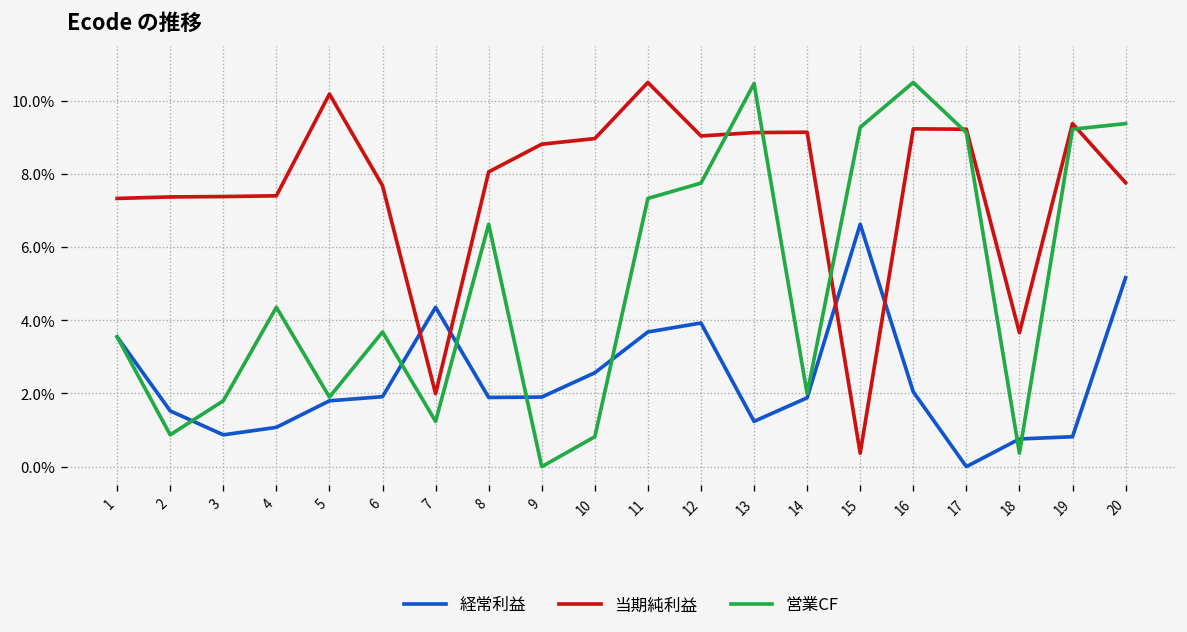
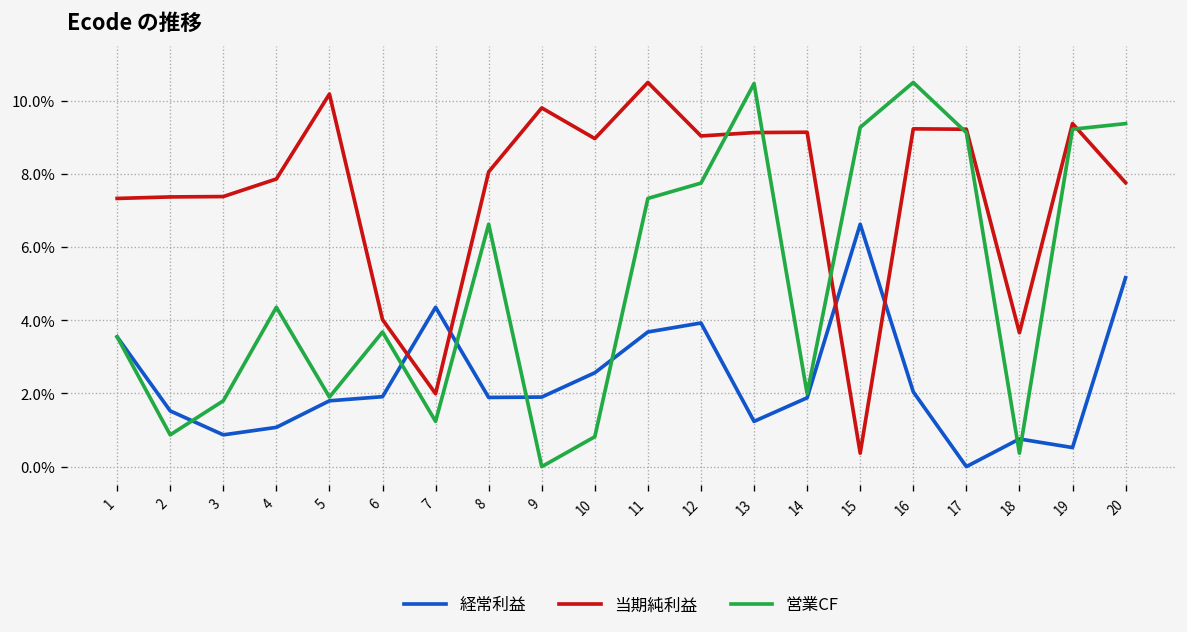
当期純利益, 4: 7.4% -> 7.9%
当期純利益, 6: 7.7% -> 4.0%
当期純利益, 9: 8.8% -> 9.8%
経常利益, 19: 0.8% -> 0.5%
